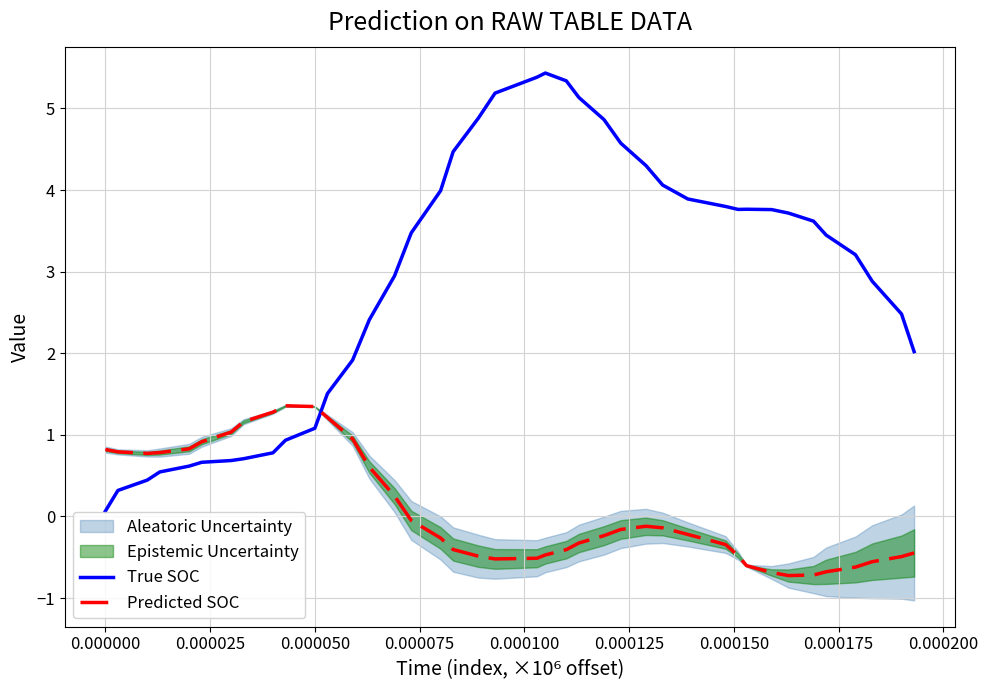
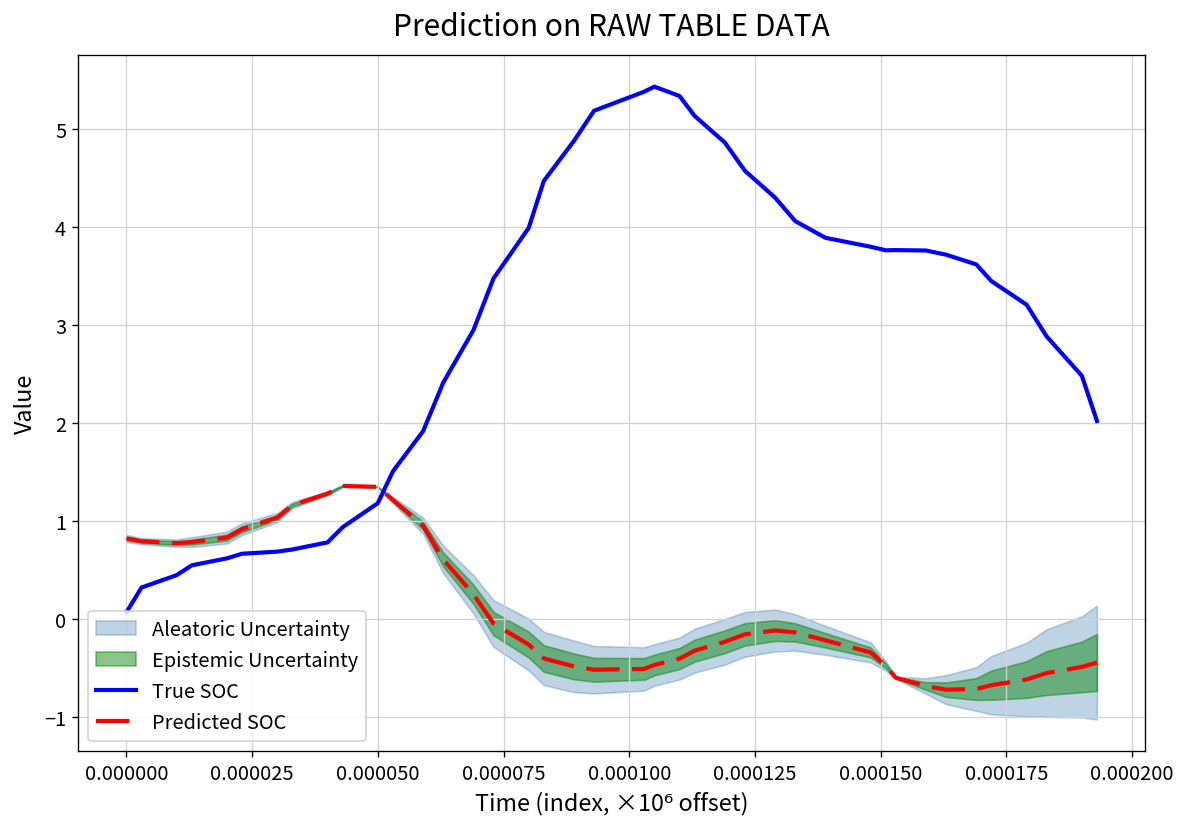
True SOC, 0.000050: 1.1 -> 1.2
